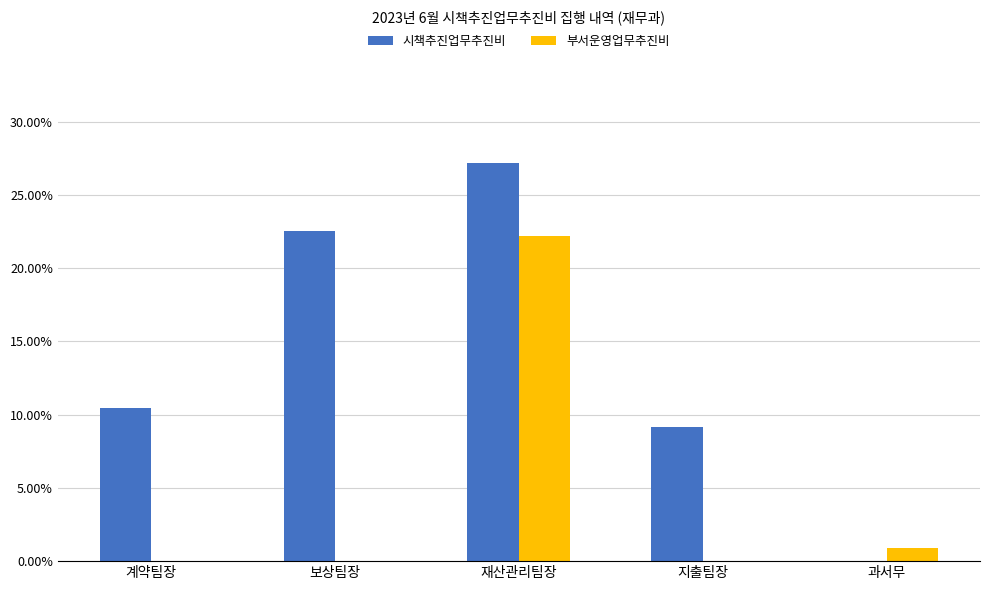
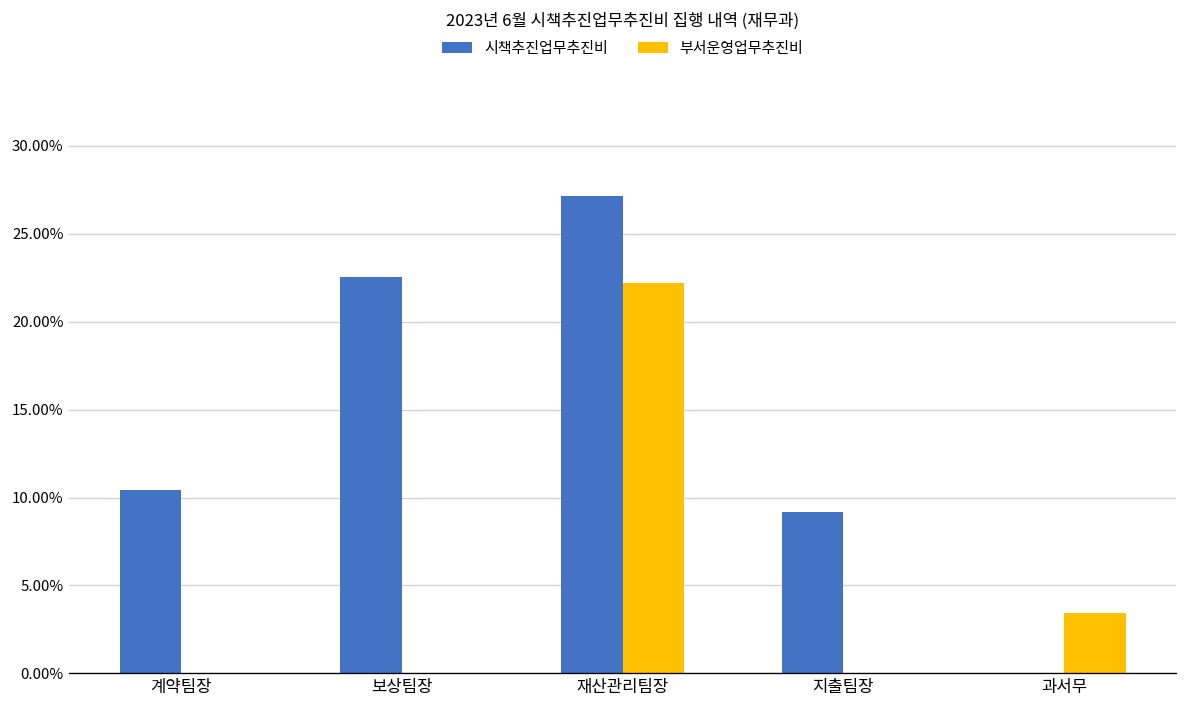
부서운영업무추진비, 과서무: 0.9% -> 3.5%
